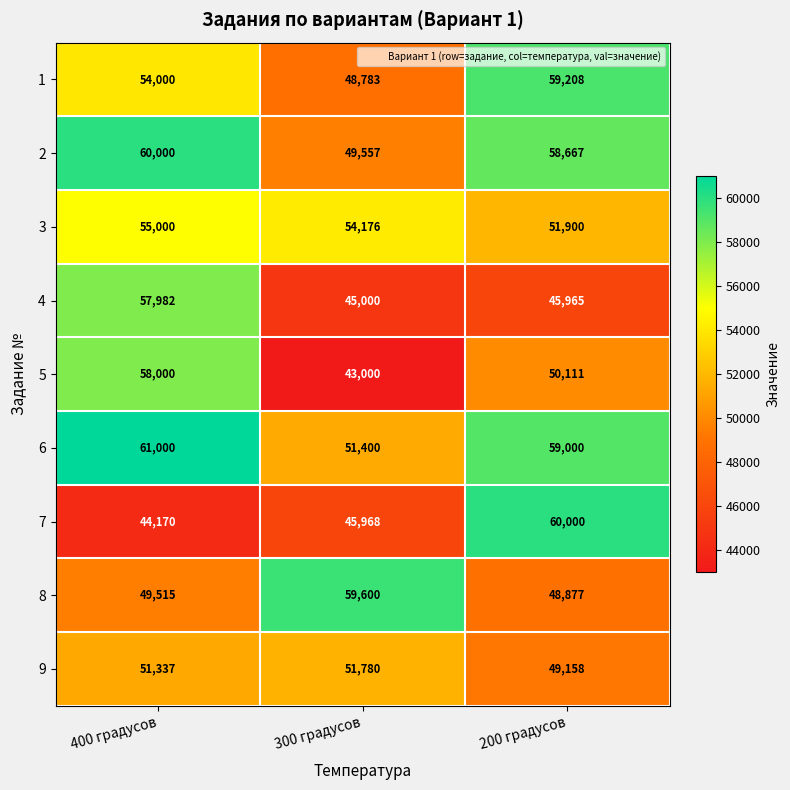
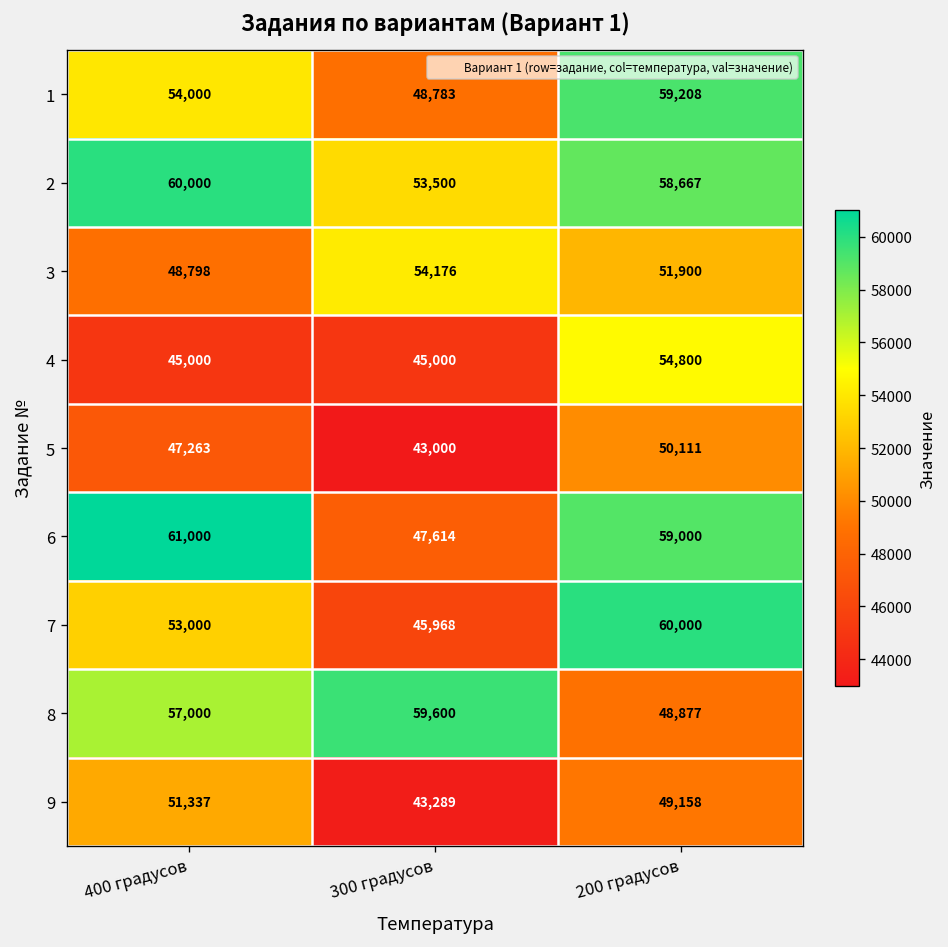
2, 300 градусов: 49,557 -> 53,500
3, 400 градусов: 55,000 -> 48,798
4, 400 градусов: 57,982 -> 45,000
4, 200 градусов: 45,965 -> 54,800
5, 400 градусов: 58,000 -> 47,263
6, 300 градусов: 51,400 -> 47,614
7, 400 градусов: 44,170 -> 53,000
8, 400 градусов: 49,515 -> 57,000
9, 300 градусов: 51,780 -> 43,289
